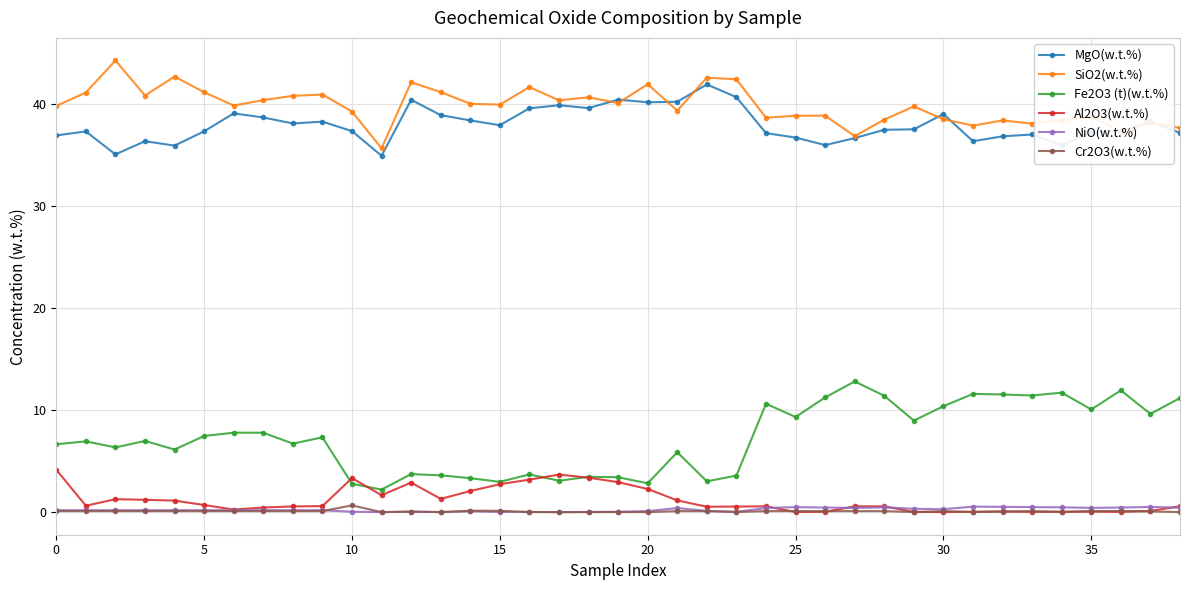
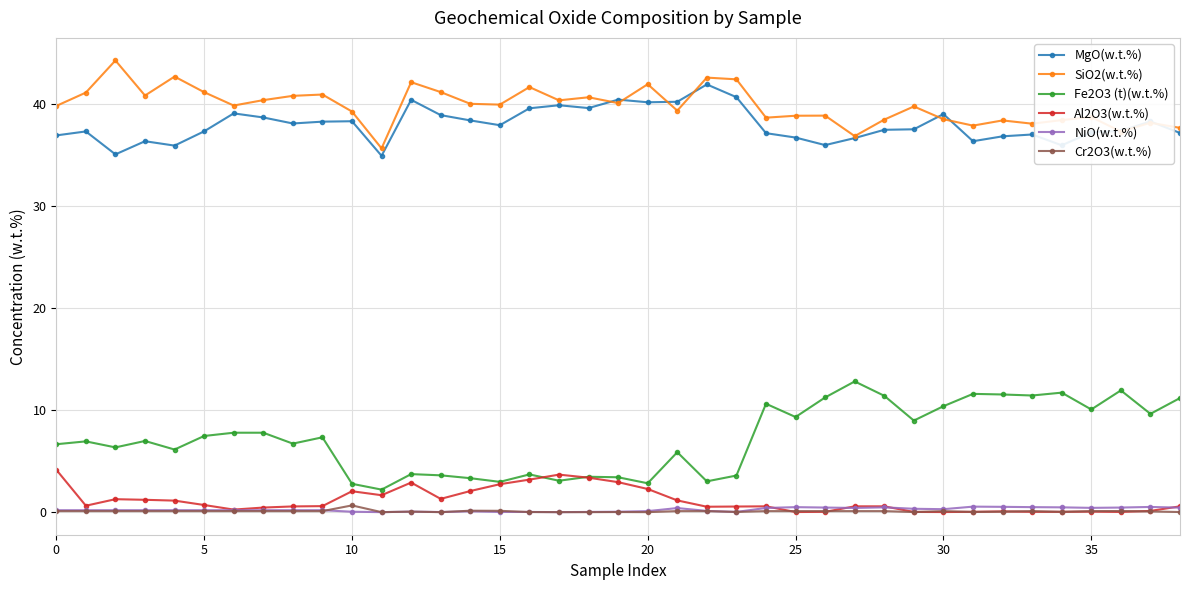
MgO(w.t.%), 10: 37.4 -> 38.3
Al2O3(w.t.%), 10: 3.3 -> 2.1
